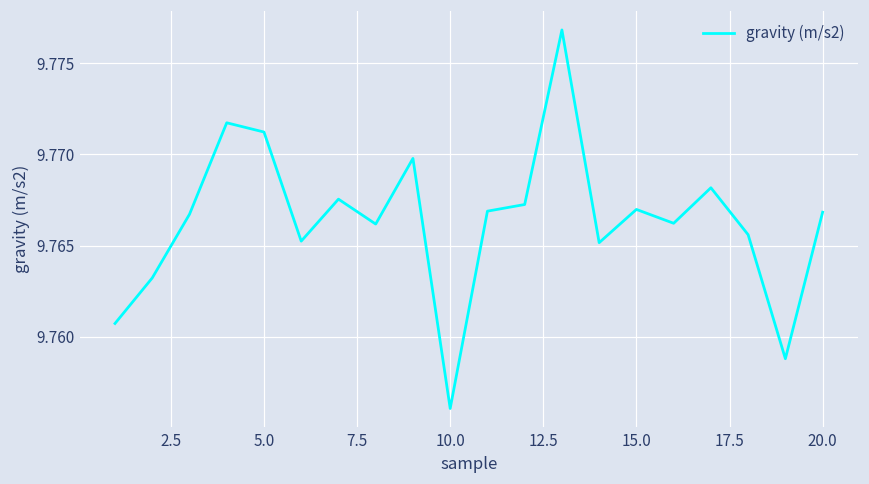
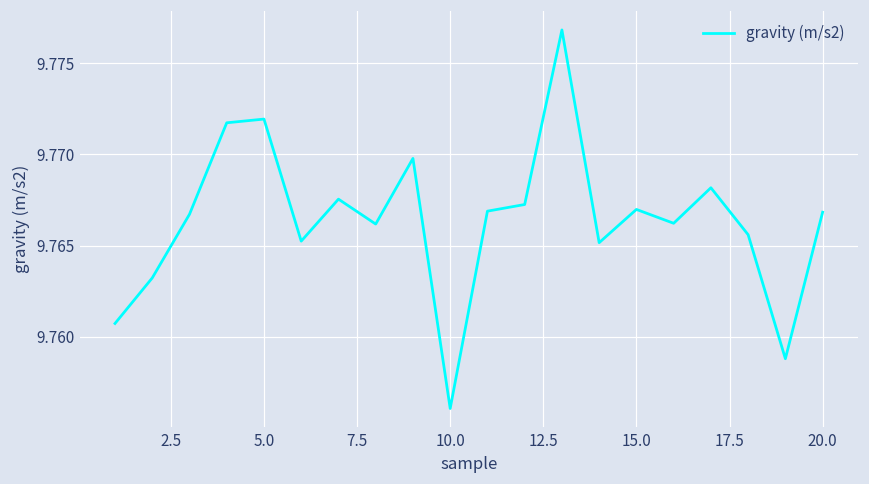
5.0: 9.7712 -> 9.7719
